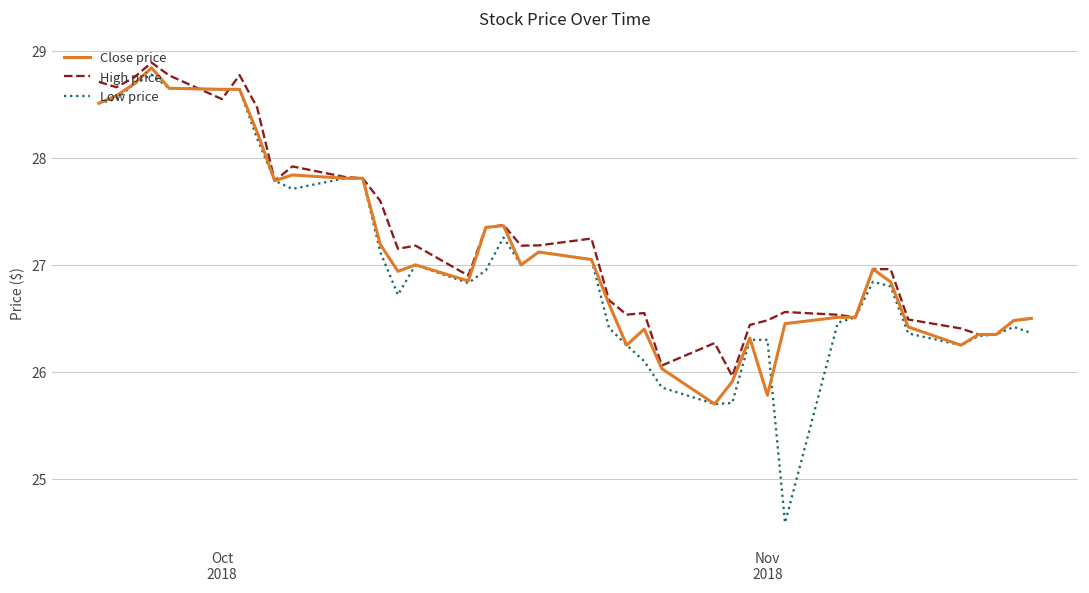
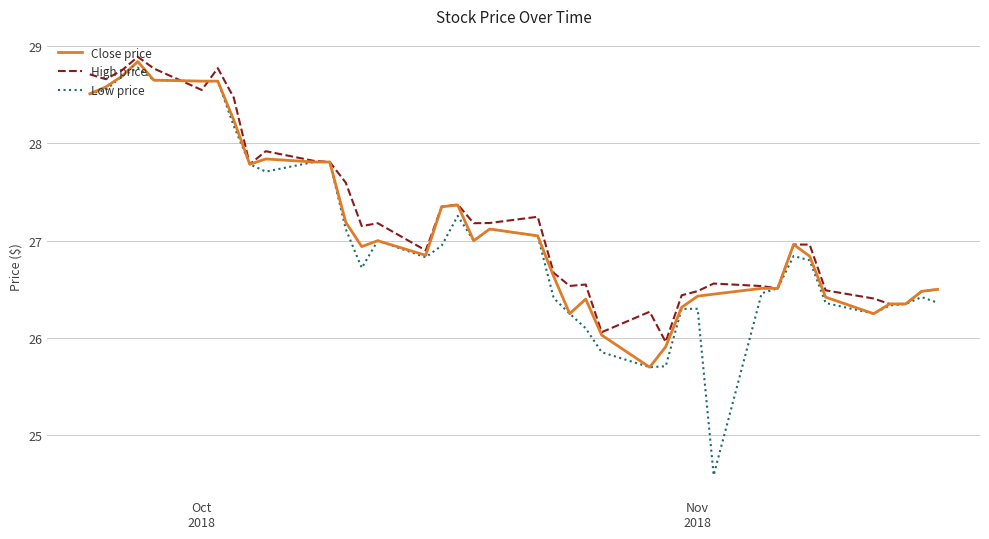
Close price, Nov 2018: 25.8 -> 26.4
